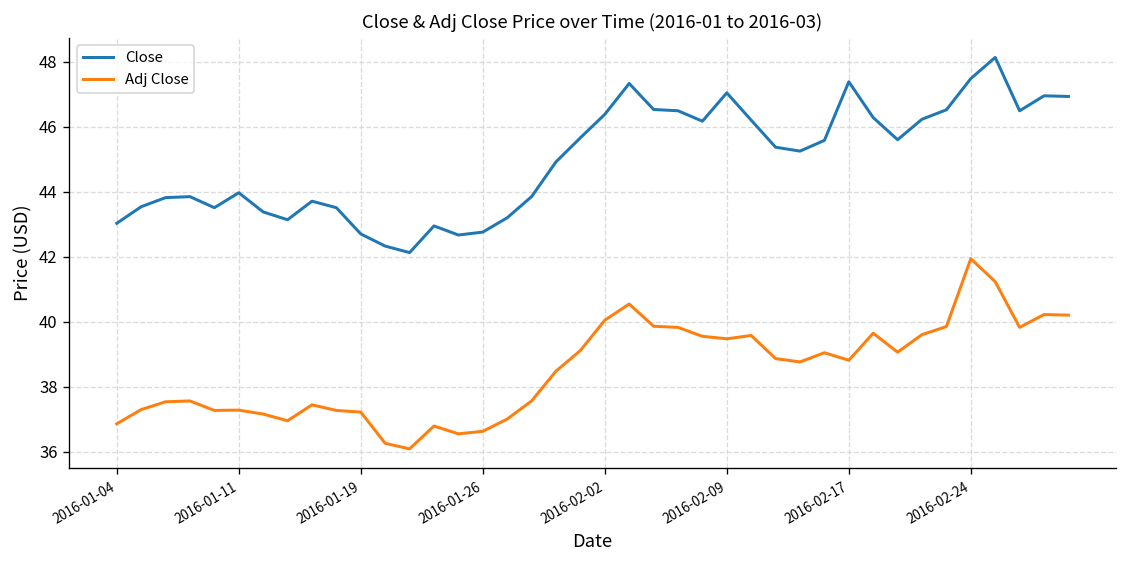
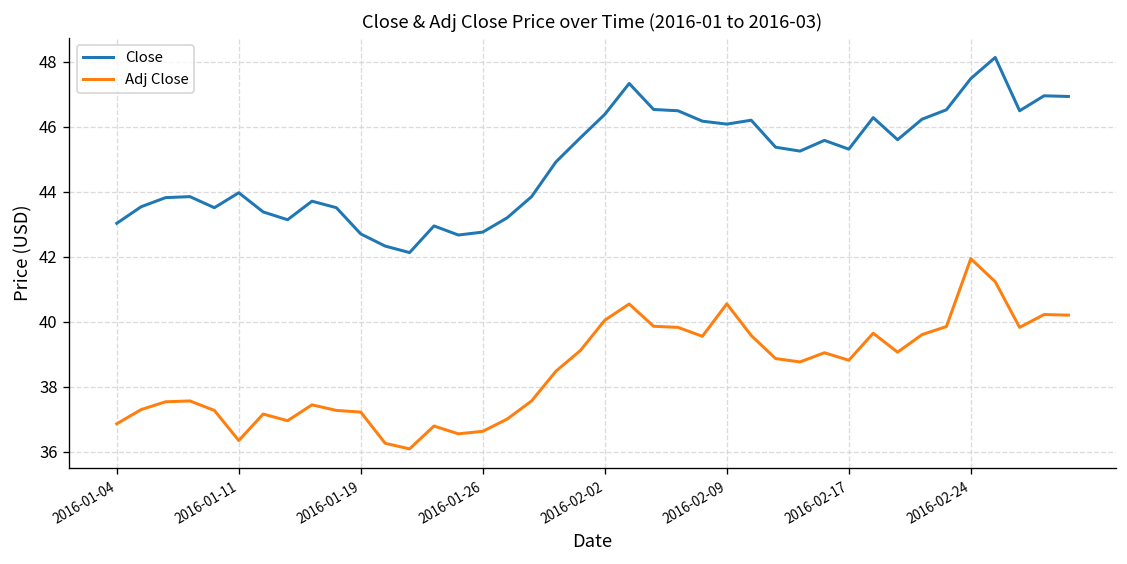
Adj Close, 2016-01-11: 37.3 -> 36.4
Close, 2016-02-09: 47.0 -> 46.1
Adj Close, 2016-02-09: 39.5 -> 40.6
Close, 2016-02-17: 47.4 -> 45.3
